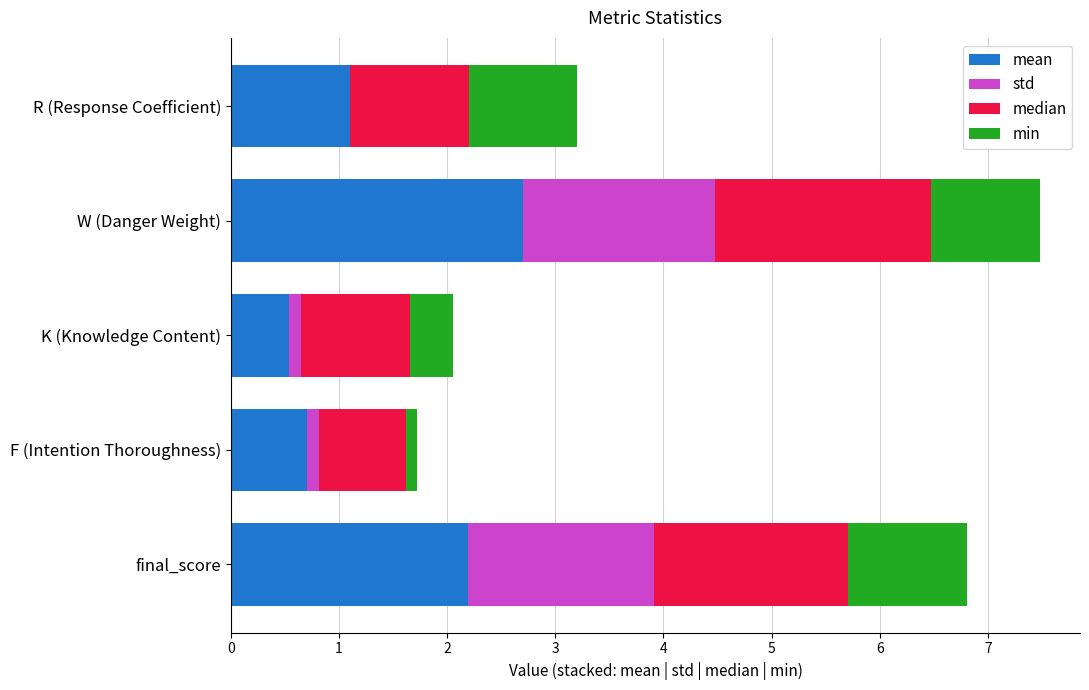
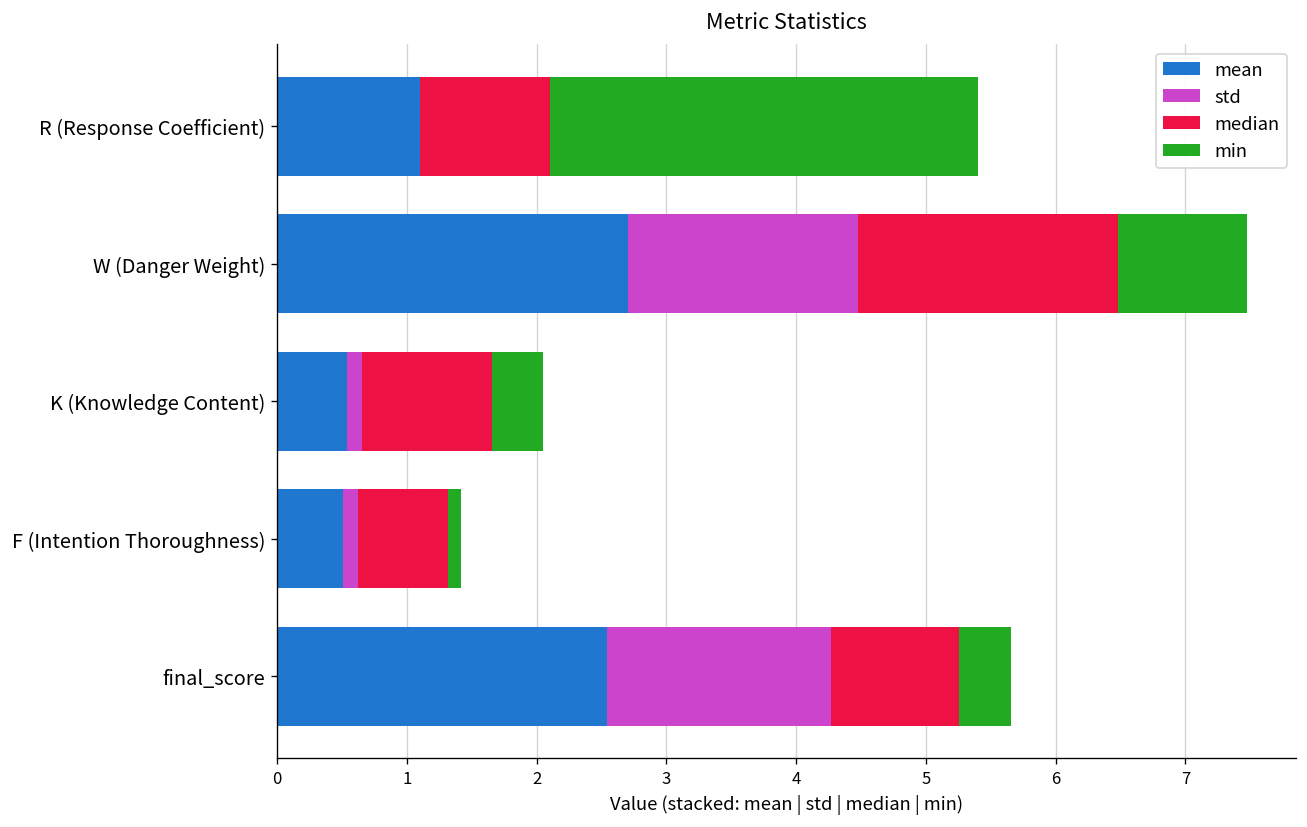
median, R (Response Coefficient): 1.1 -> 1.0
min, R (Response Coefficient): 1.0 -> 3.3
mean, F (Intention Thoroughness): 0.70 -> 0.50
median, F (Intention Thoroughness): 0.8 -> 0.7
mean, final_score: 2.19 -> 2.54
median, final_score: 1.80 -> 0.99
min, final_score: 1.1 -> 0.4
